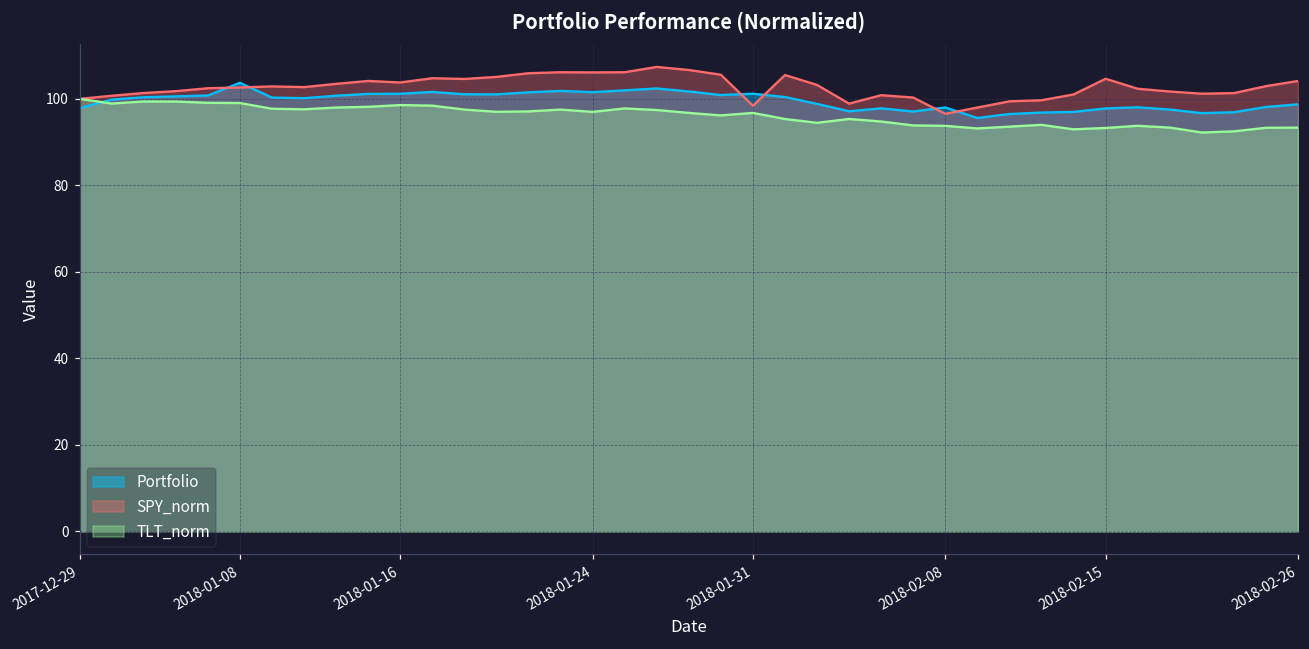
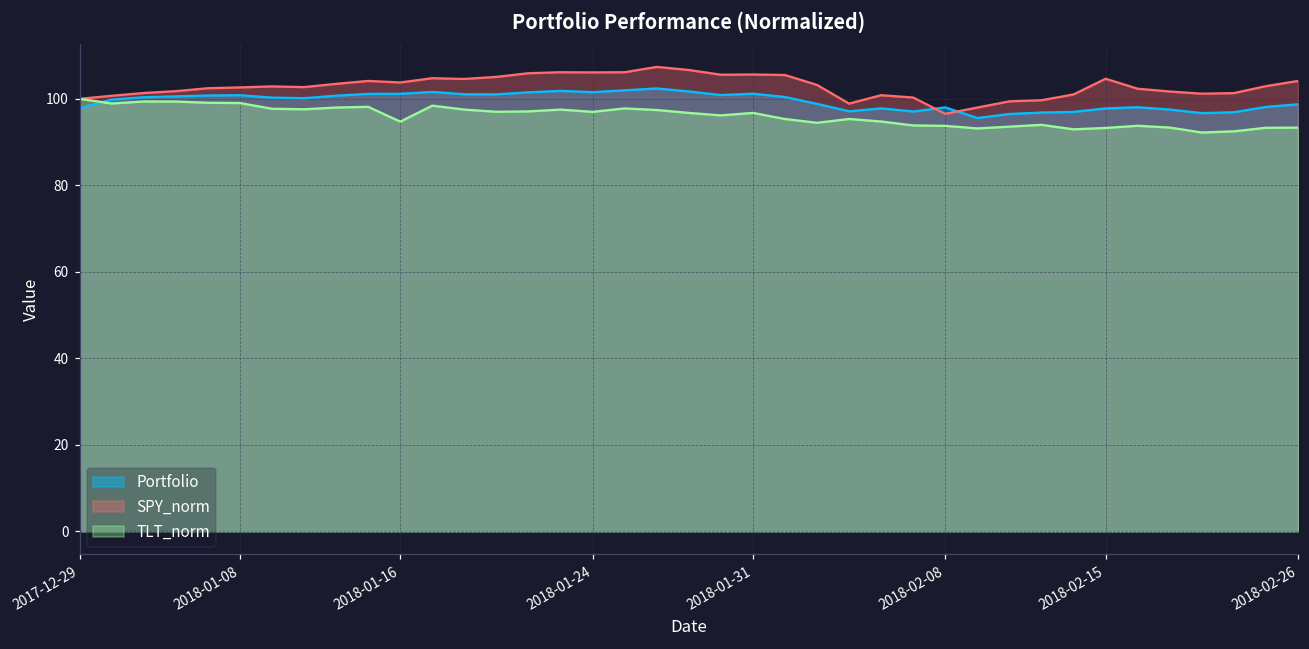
Portfolio, 2018-01-08: 104 -> 101
TLT_norm, 2018-01-16: 99 -> 95
SPY_norm, 2018-01-31: 98 -> 106
